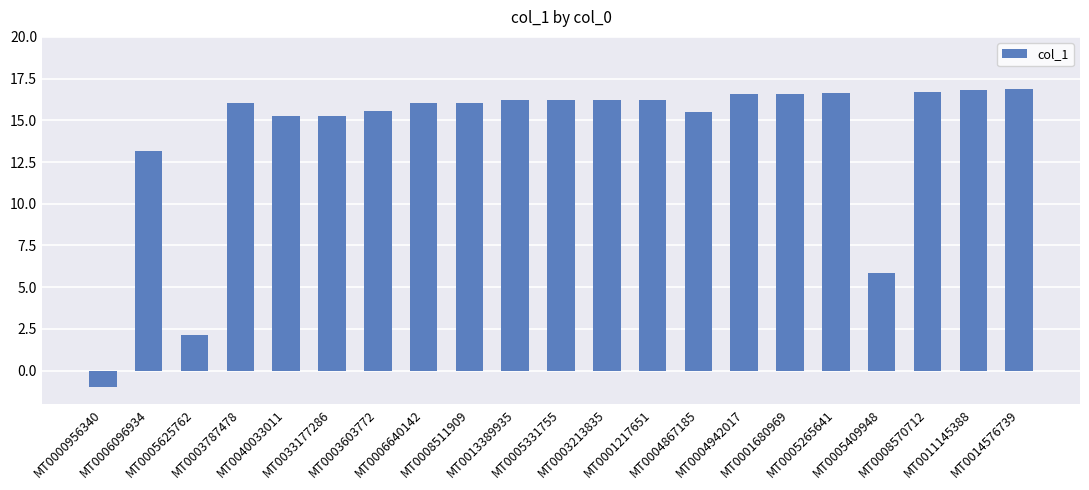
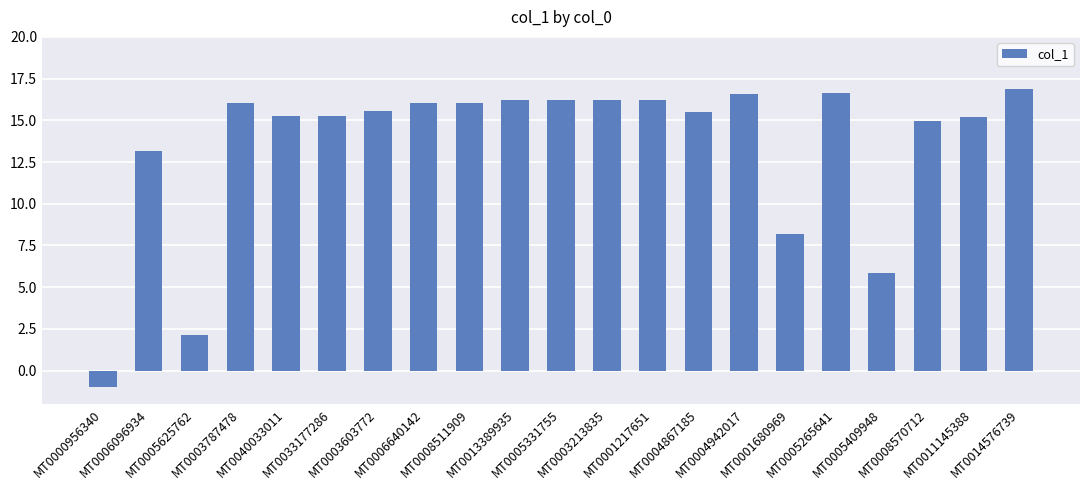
MT0001680969: 16.6 -> 8.2
MT0008570712: 16.7 -> 15.0
MT0011145388: 16.8 -> 15.2
